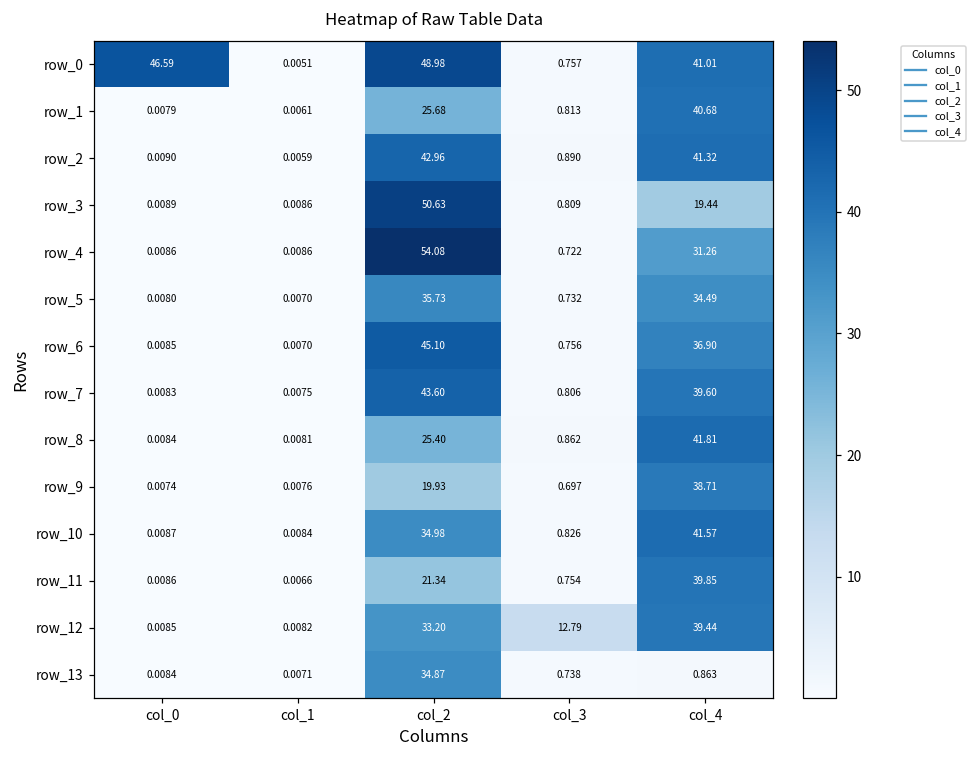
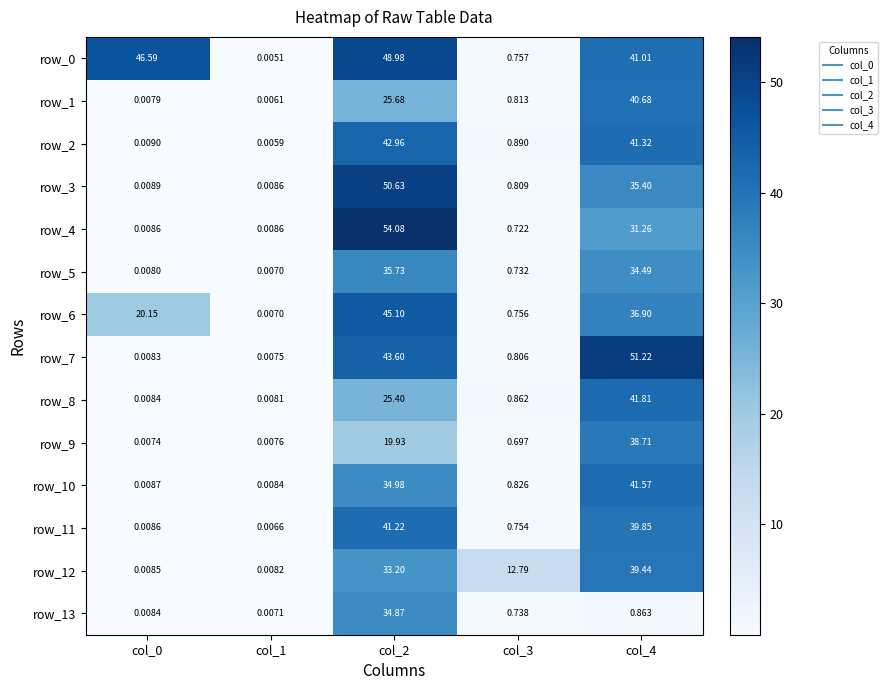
row_3, col_4: 19.44 -> 35.40
row_6, col_0: 0.0085 -> 20.15
row_7, col_4: 39.60 -> 51.22
row_11, col_2: 21.34 -> 41.22
